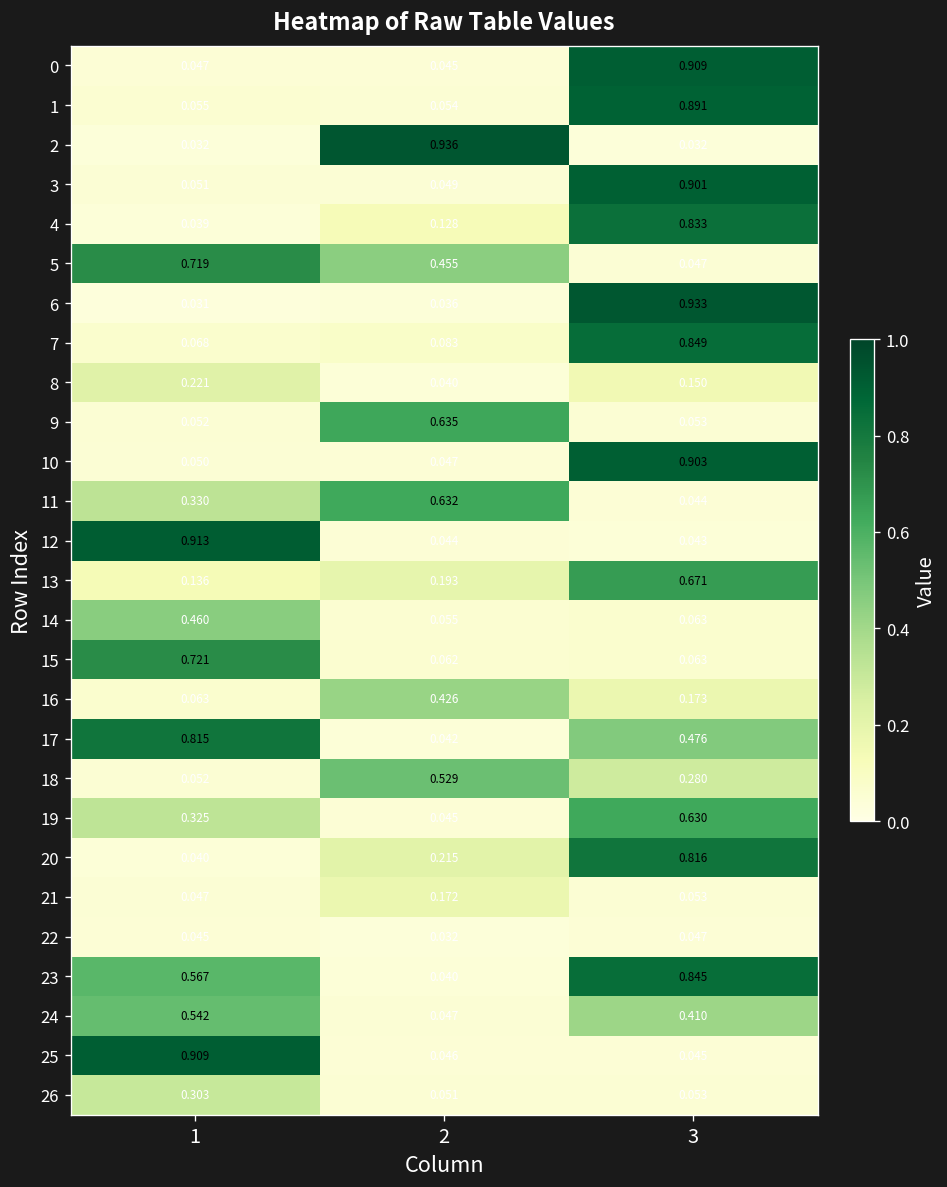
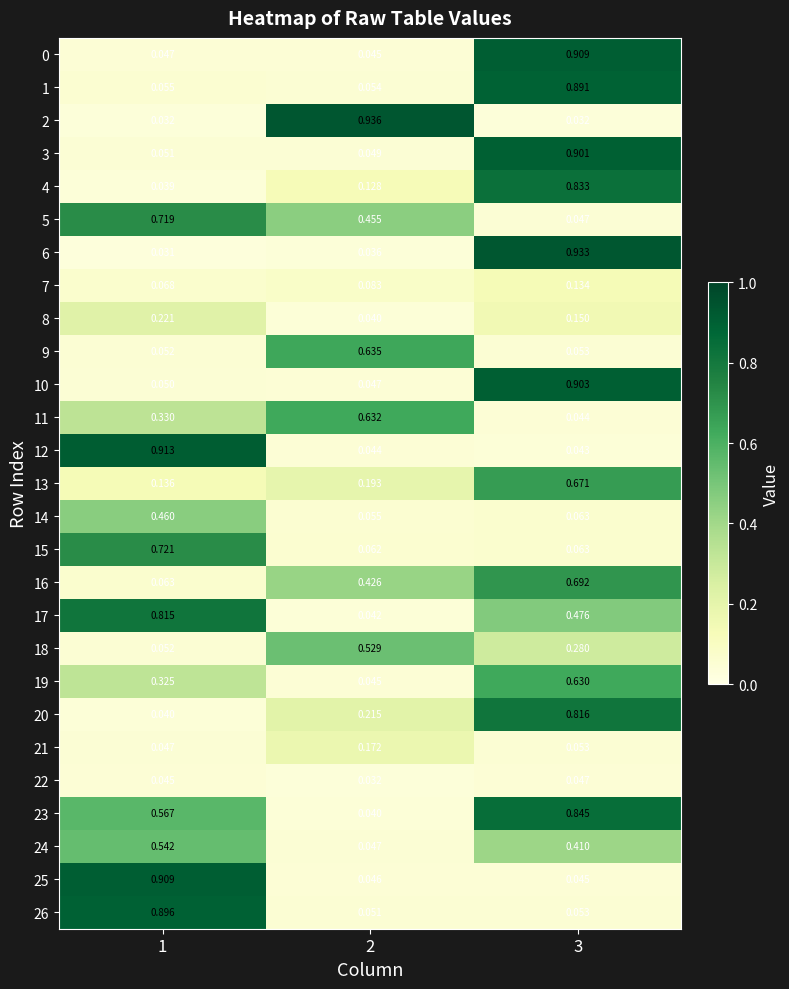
7, 3: 0.849 -> 0.134
16, 3: 0.173 -> 0.692
26, 1: 0.303 -> 0.896
